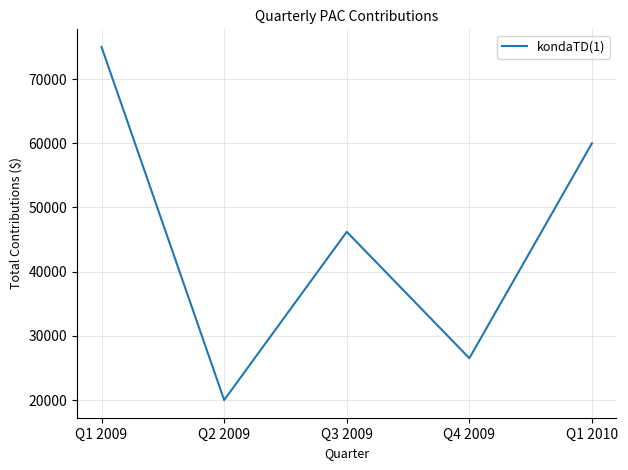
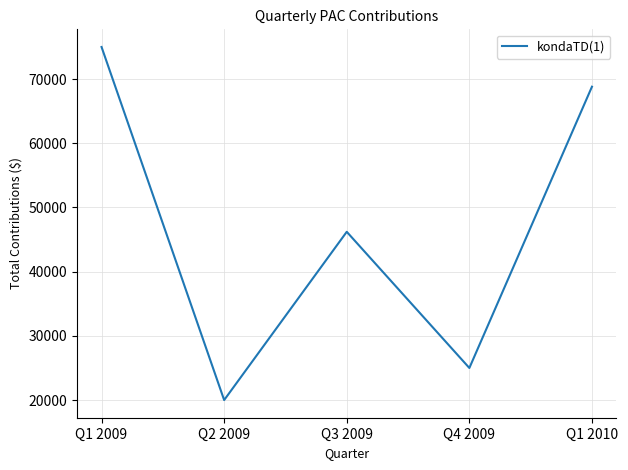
Q4 2009: 27000 -> 25000
Q1 2010: 60000 -> 69000
